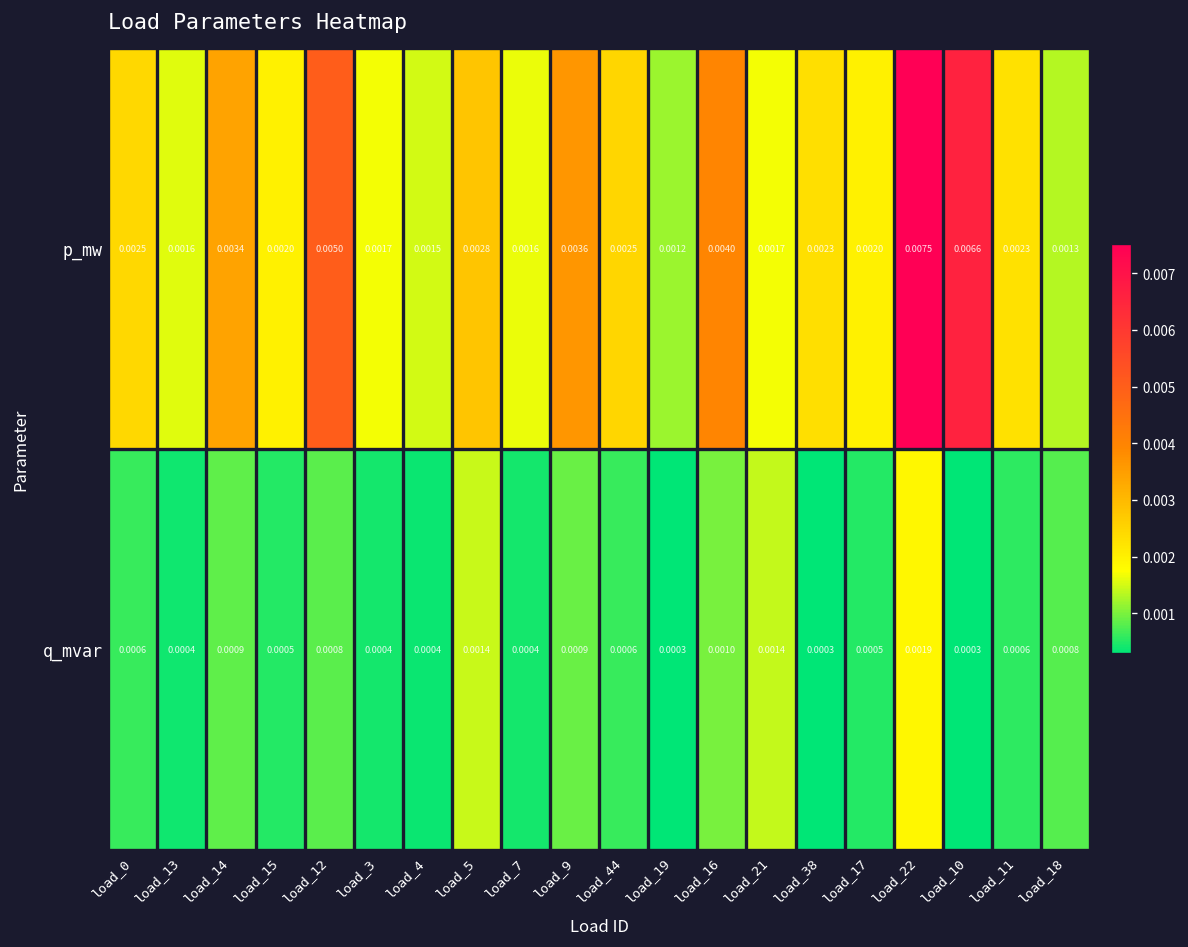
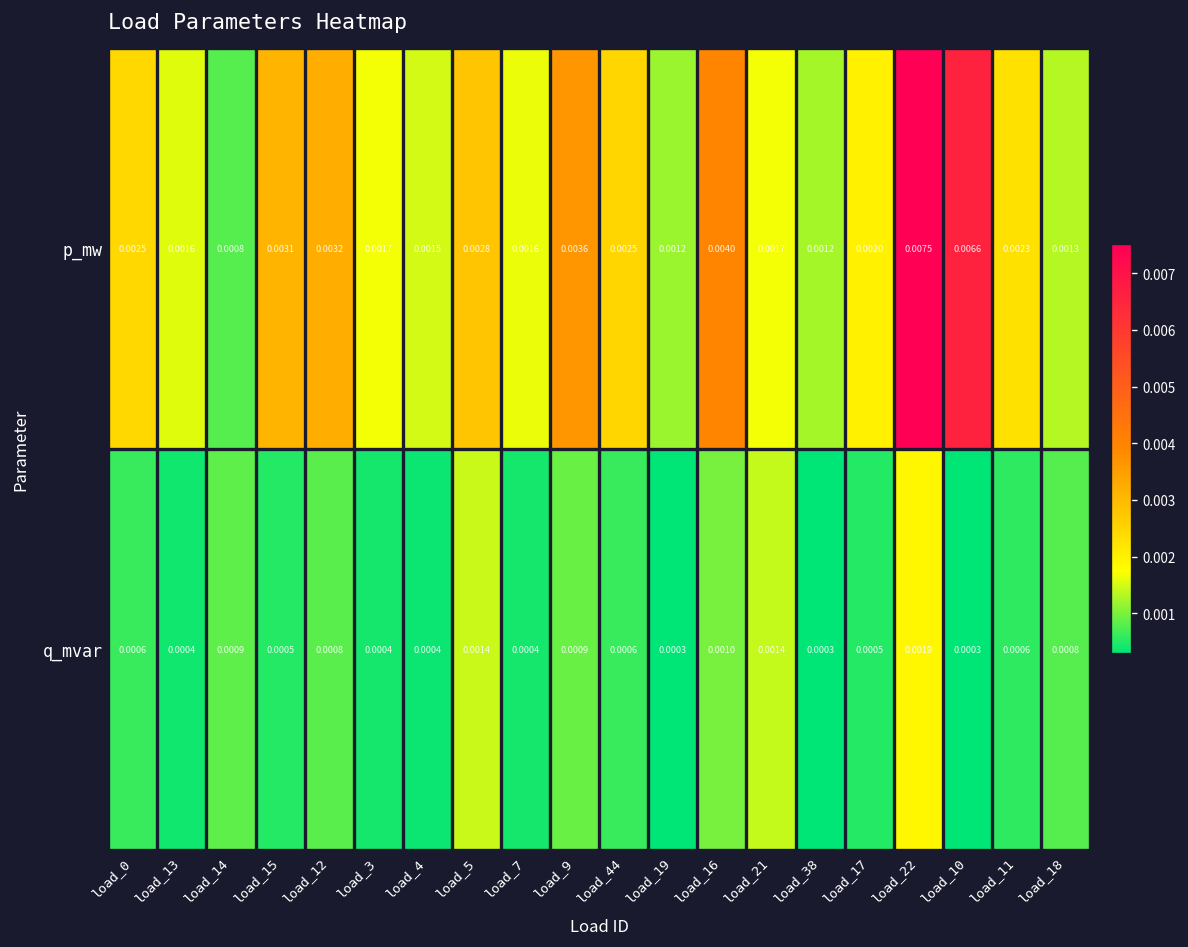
p_mw, load_14: 0.0034 -> 0.0008
p_mw, load_15: 0.0020 -> 0.0031
p_mw, load_12: 0.0050 -> 0.0032
p_mw, load_38: 0.0023 -> 0.0012
